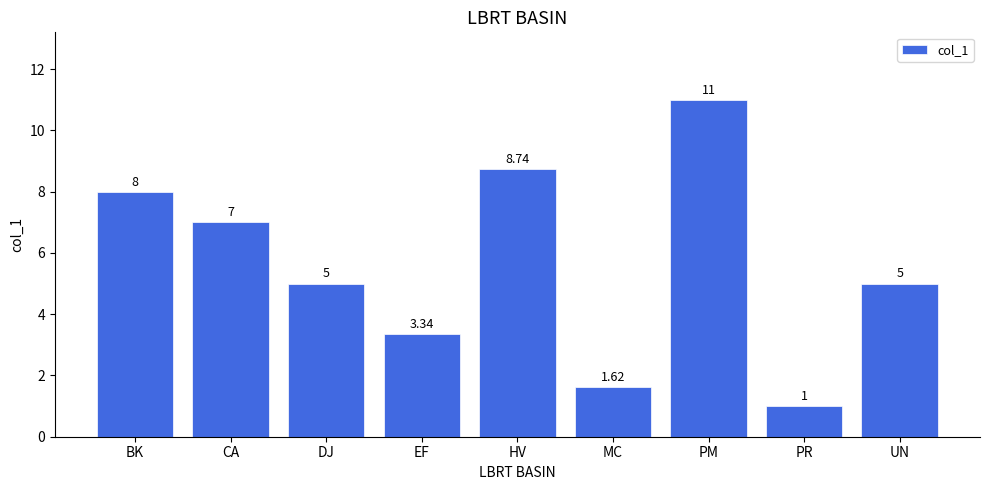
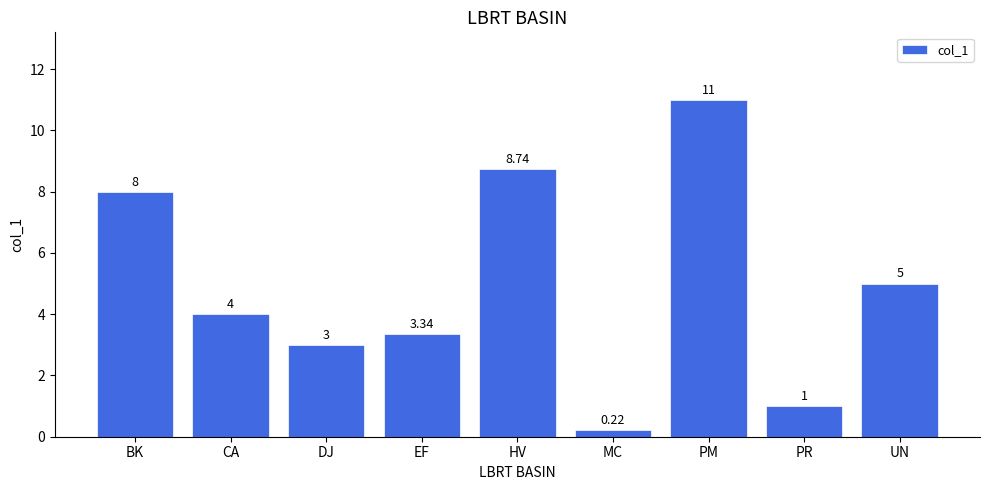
CA: 7 -> 4
DJ: 5 -> 3
MC: 1.62 -> 0.22
